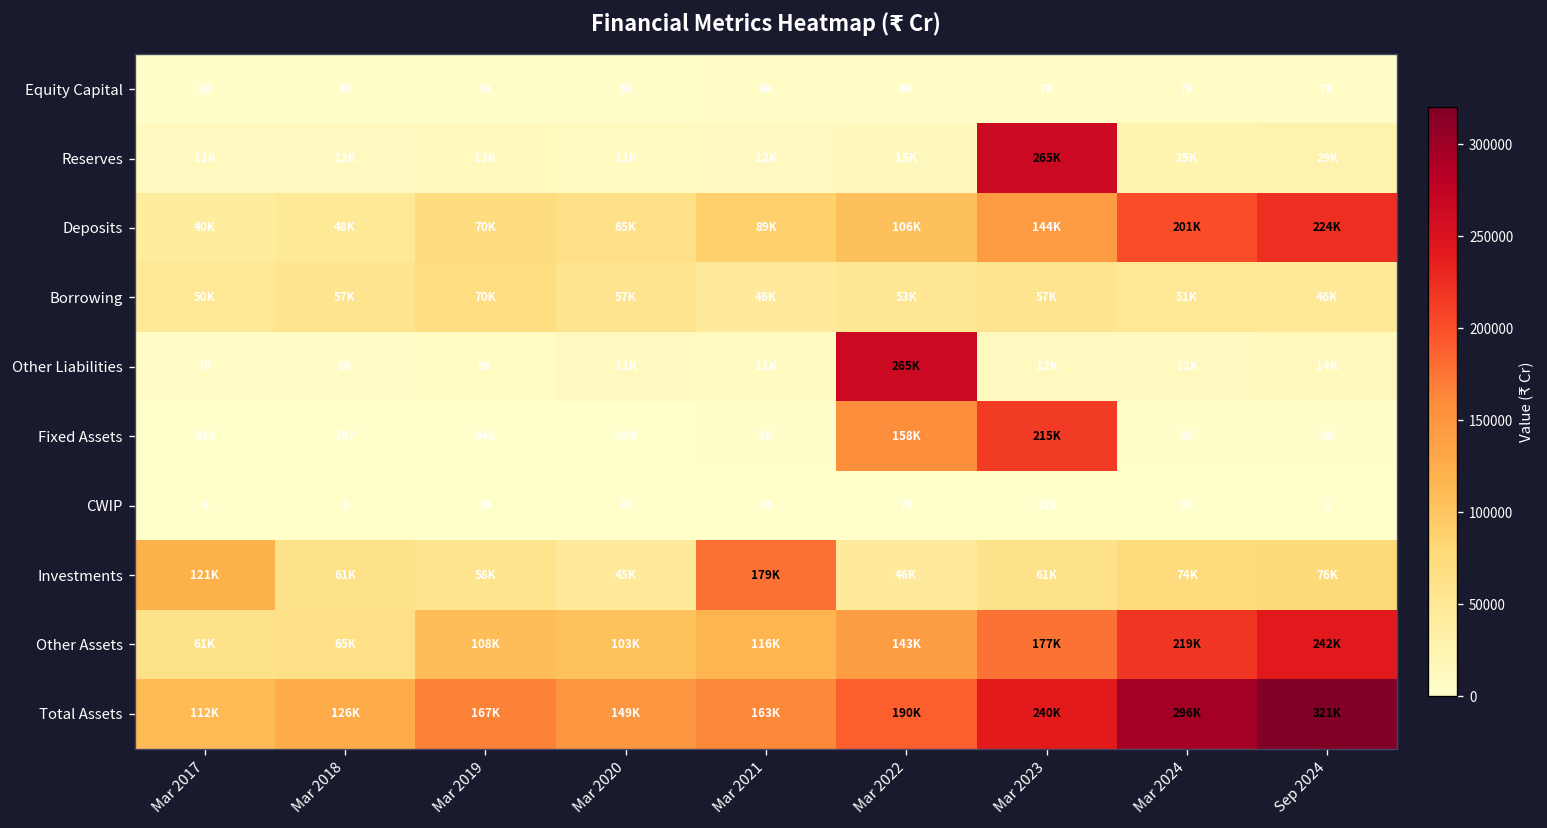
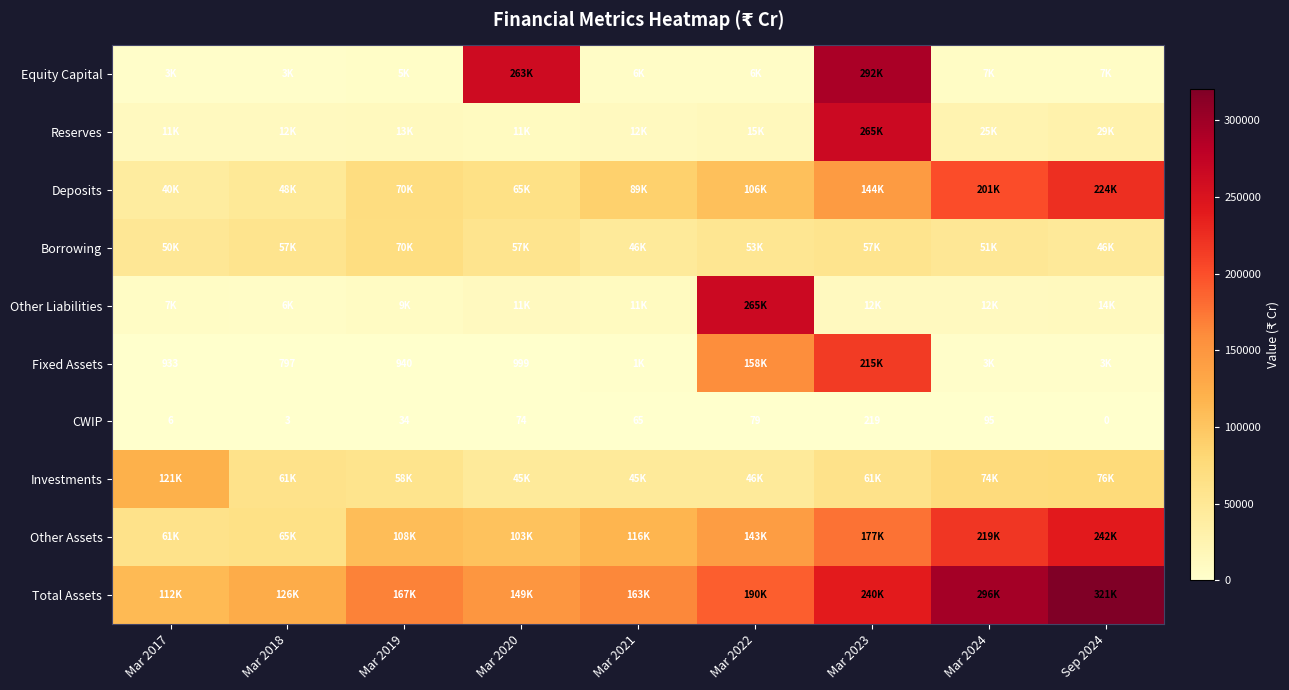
Equity Capital, Mar 2020: 5K -> 263K
Equity Capital, Mar 2023: 7K -> 292K
Investments, Mar 2021: 179K -> 45K
